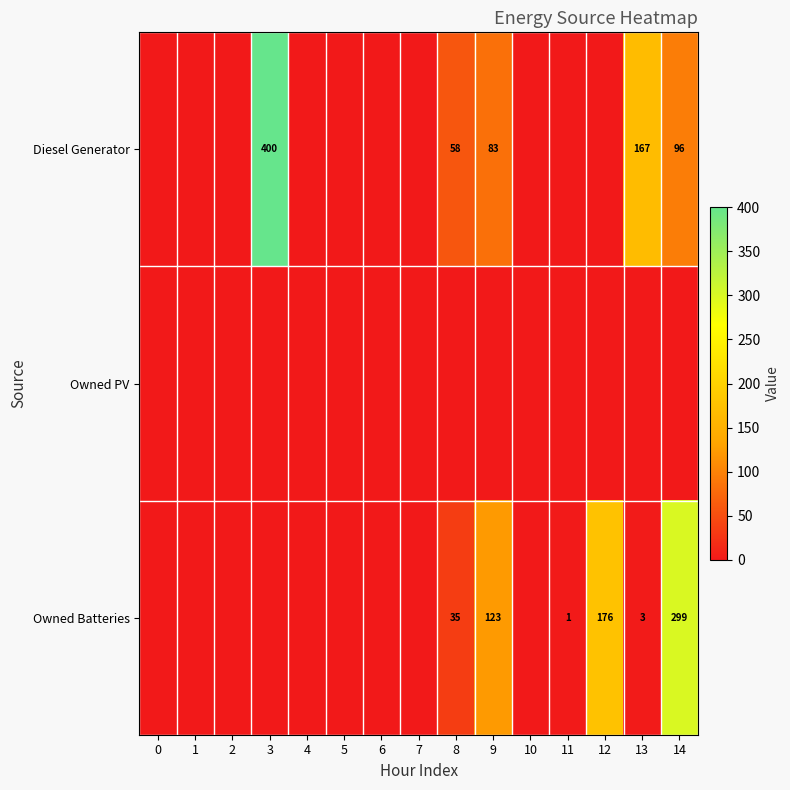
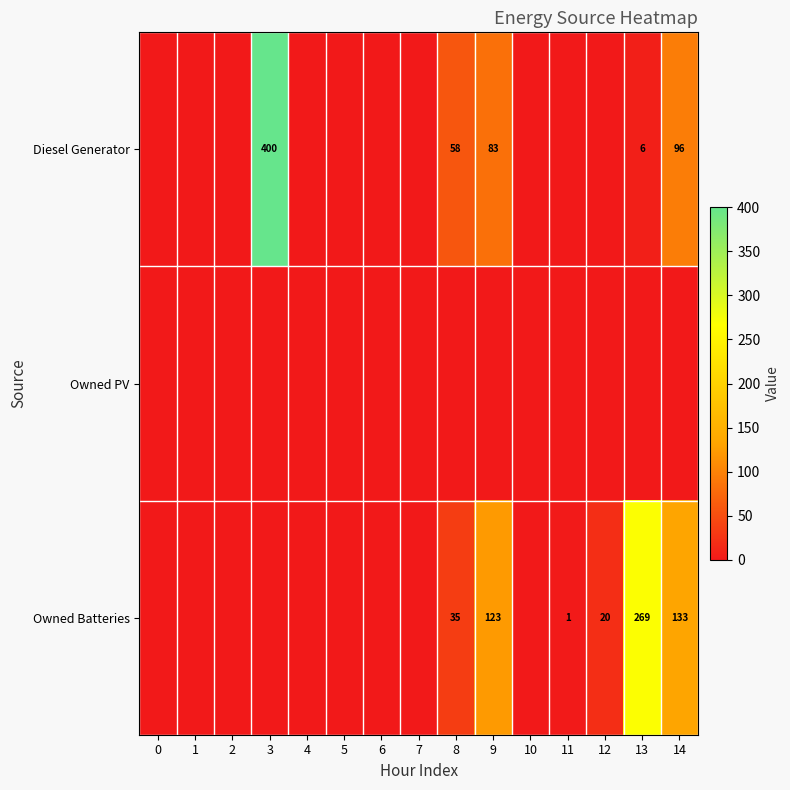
Diesel Generator, 13: 167 -> 6
Owned Batteries, 12: 176 -> 20
Owned Batteries, 13: 3 -> 269
Owned Batteries, 14: 299 -> 133
